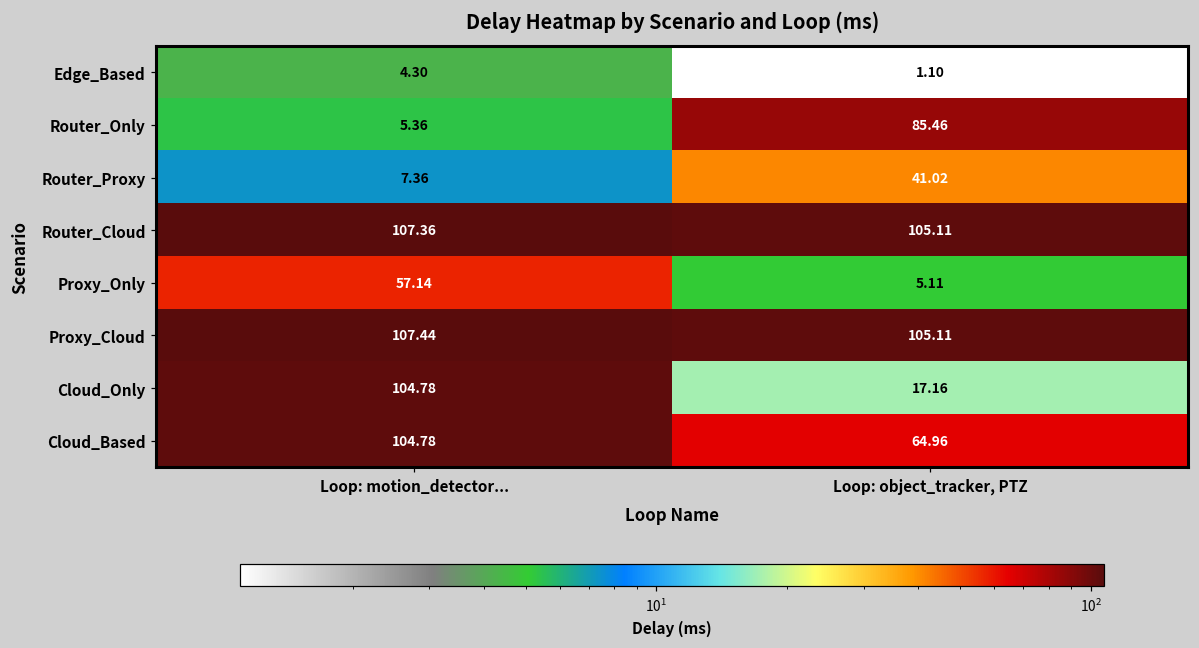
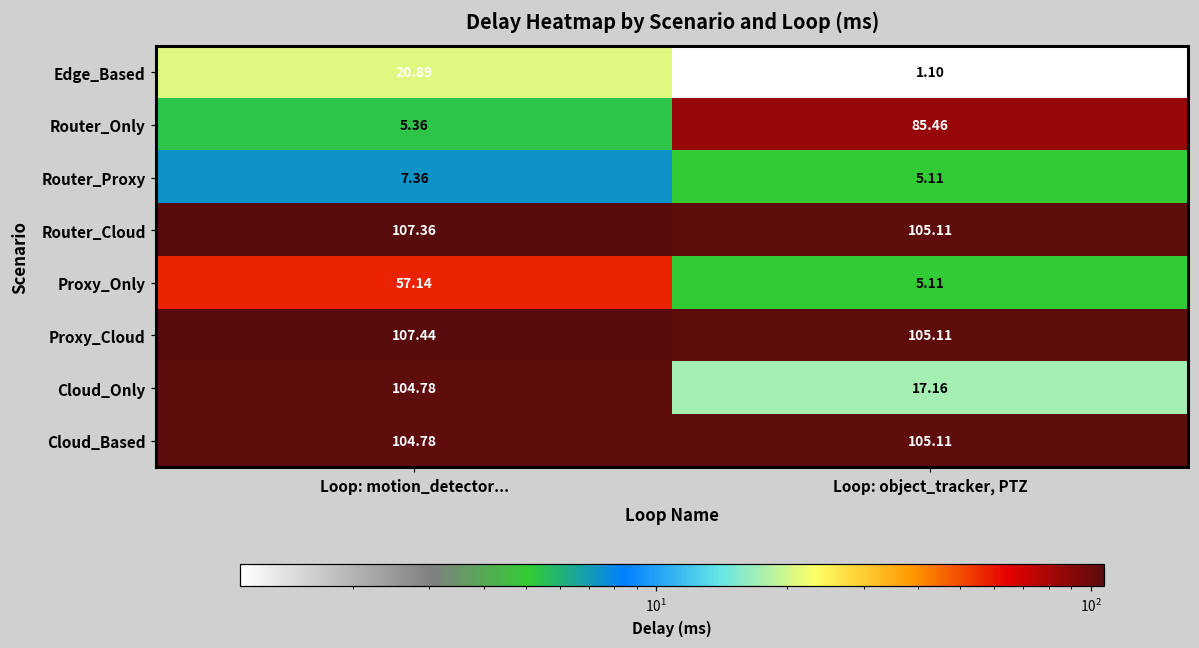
Edge_Based, Loop: motion_detector...: 4.30 -> 20.89
Router_Proxy, Loop: object_tracker, PTZ: 41.02 -> 5.11
Cloud_Based, Loop: object_tracker, PTZ: 64.96 -> 105.11
